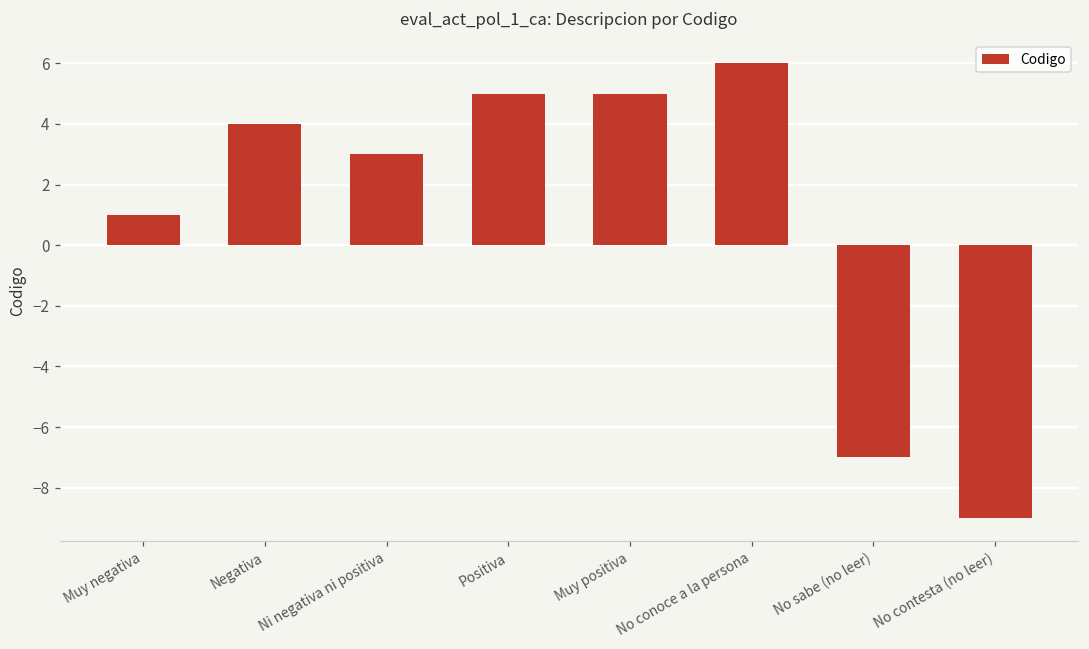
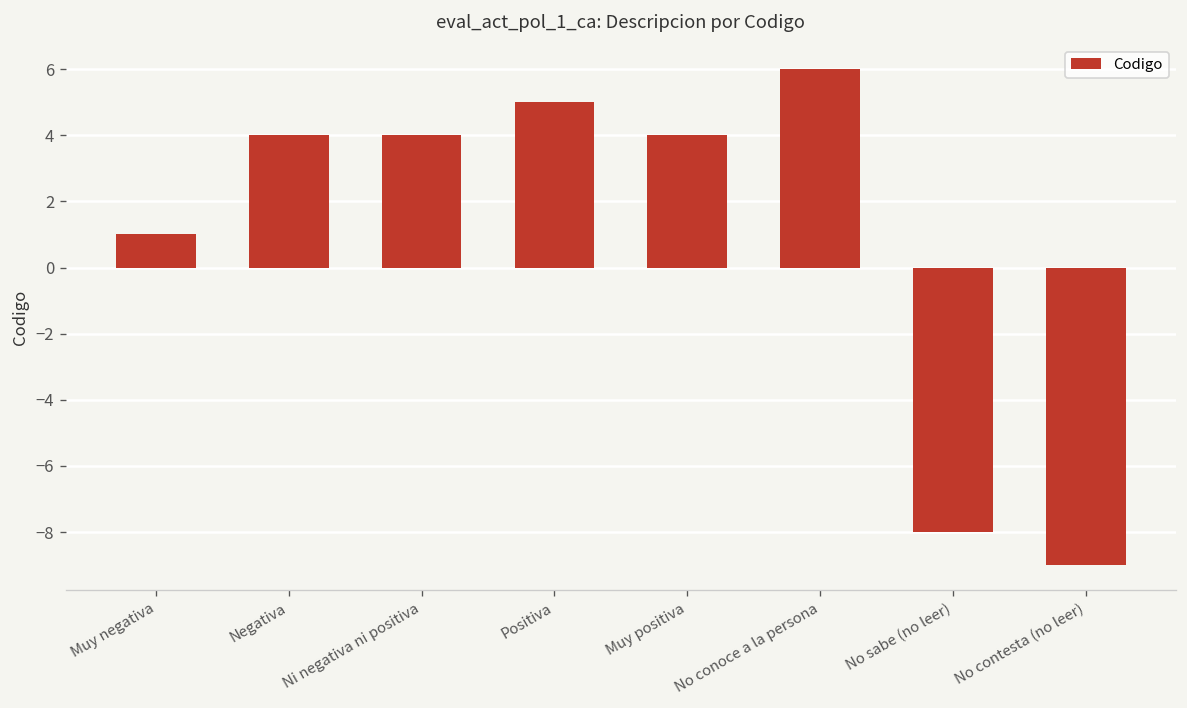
Ni negativa ni positiva: 3 -> 4
Muy positiva: 5 -> 4
No sabe (no leer): -7 -> -8
